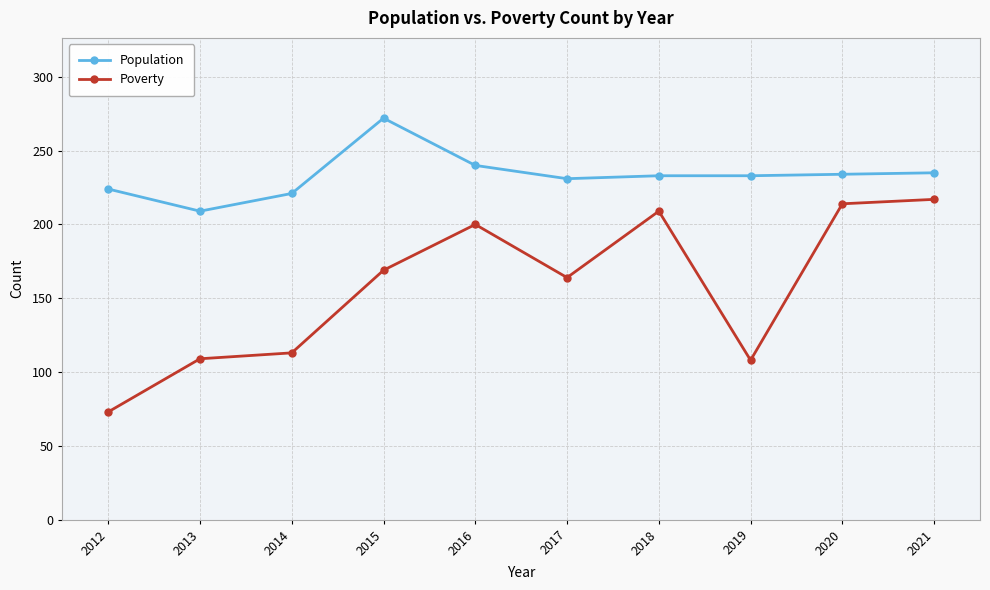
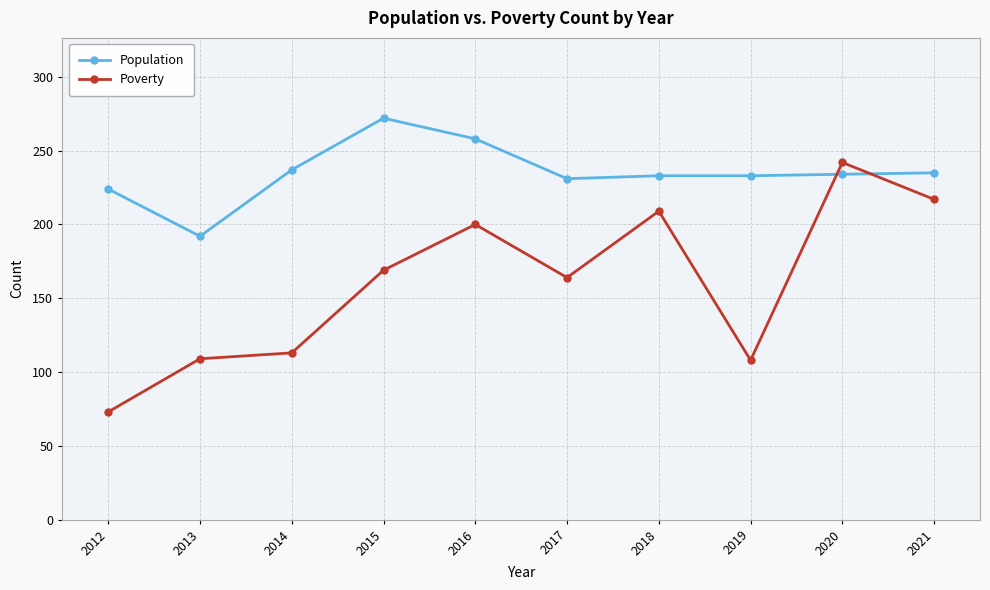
Population, 2013: 209 -> 192
Population, 2014: 221 -> 237
Population, 2016: 240 -> 258
Poverty, 2020: 214 -> 242
